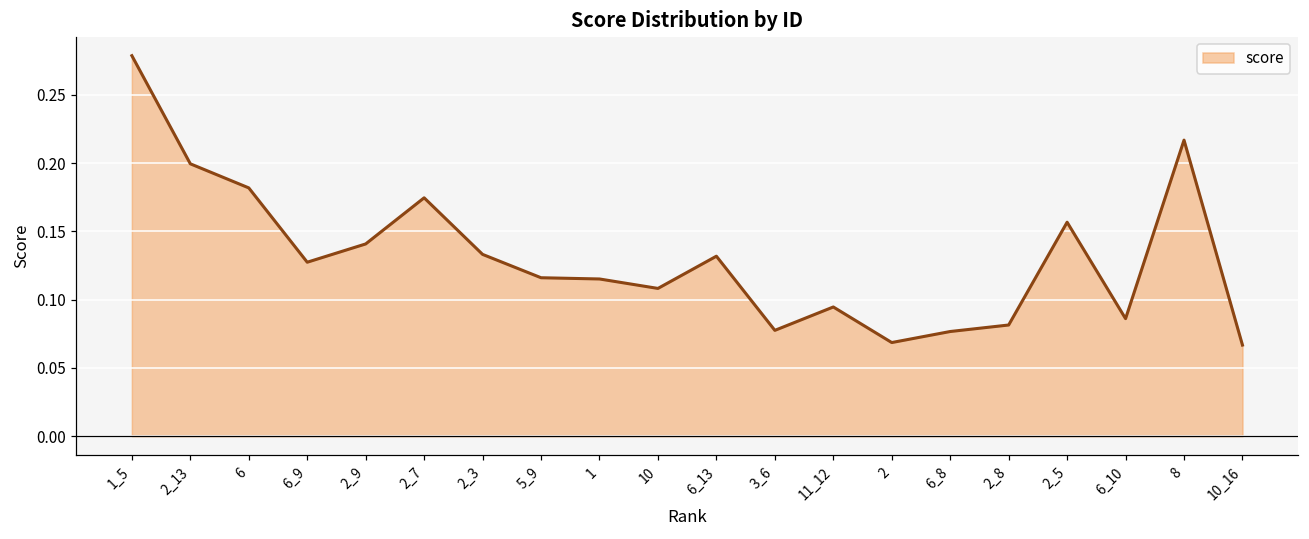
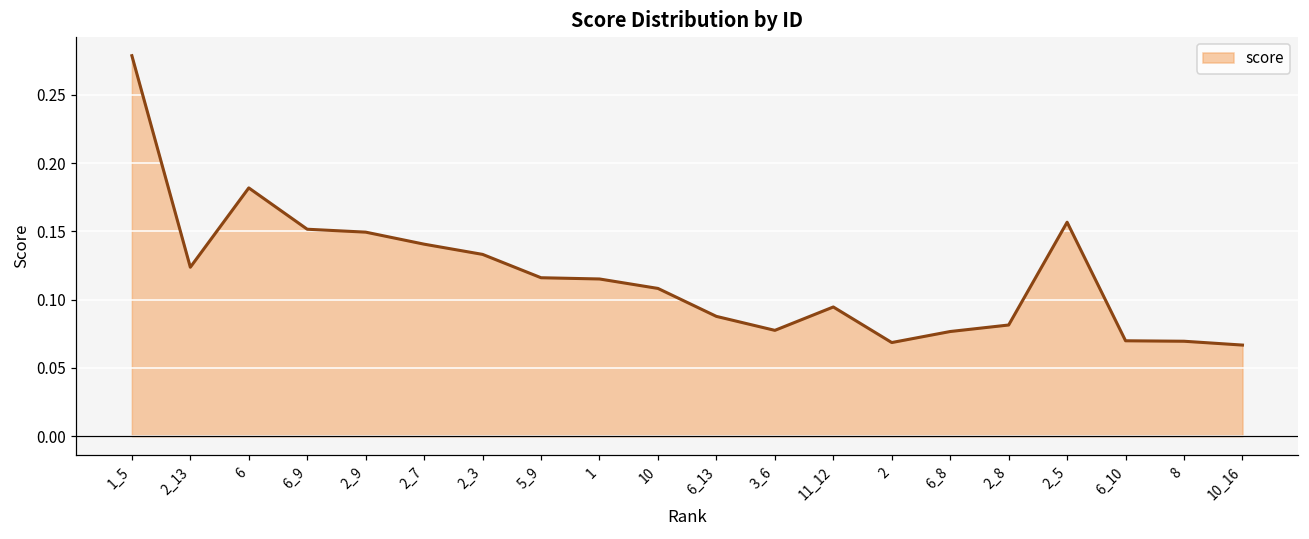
2_13: 0.199 -> 0.124
6_9: 0.127 -> 0.152
2_9: 0.141 -> 0.149
2_7: 0.175 -> 0.141
6_13: 0.132 -> 0.088
6_10: 0.086 -> 0.070
8: 0.217 -> 0.069
